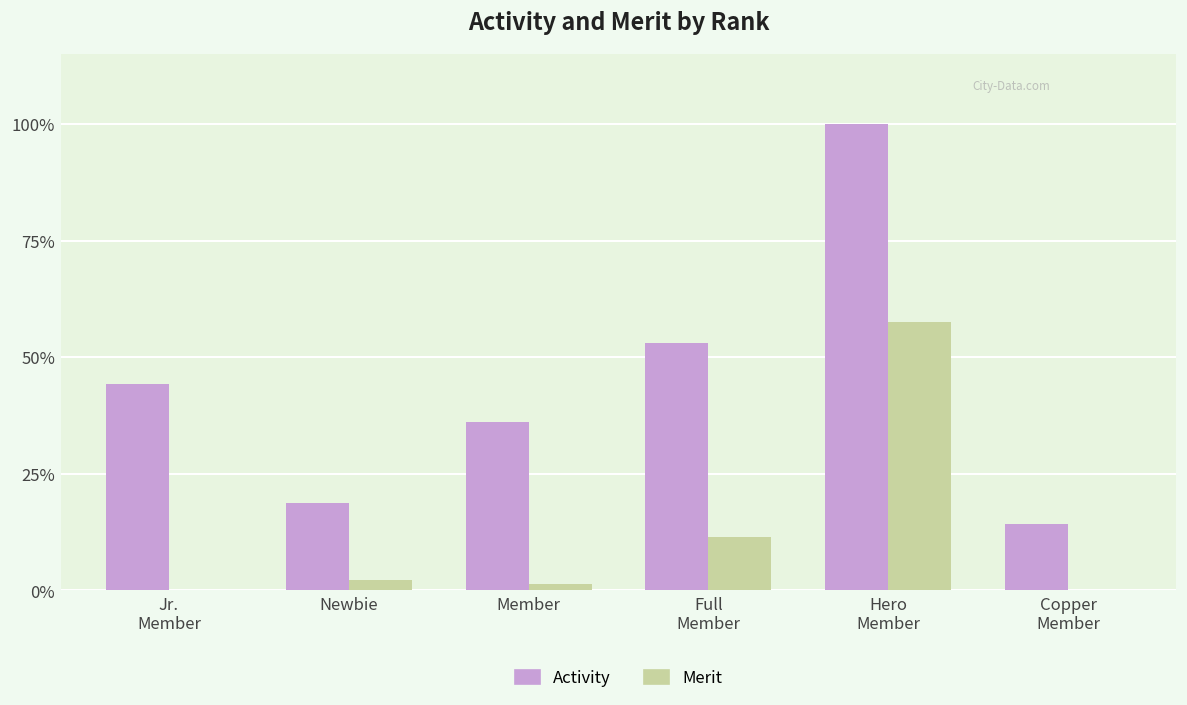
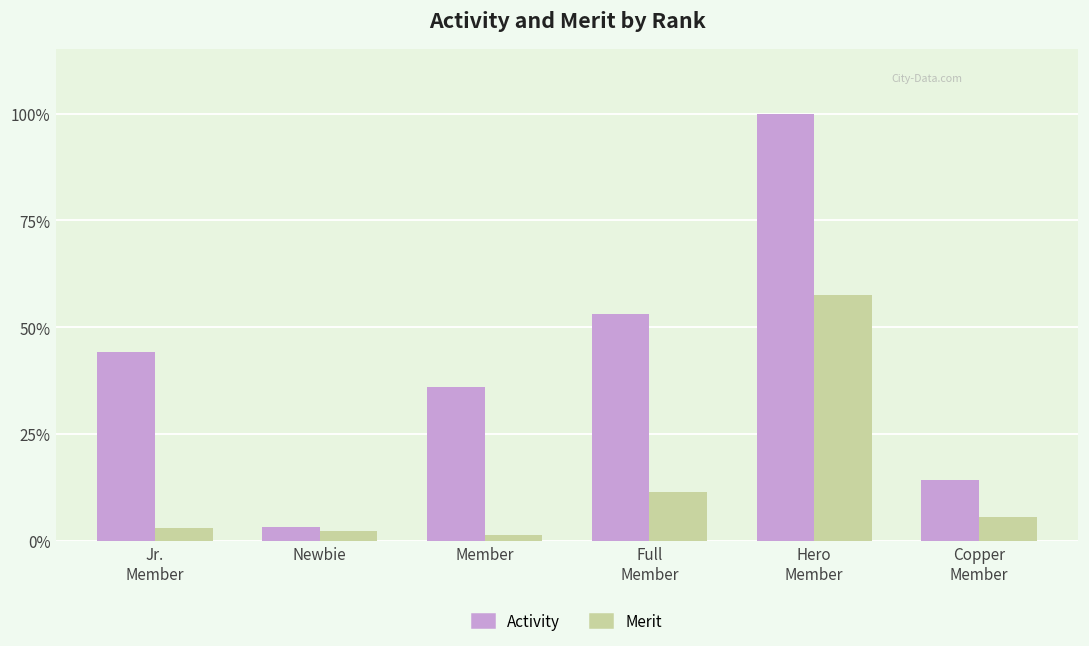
Merit, Jr. Member: 0% -> 3%
Activity, Newbie: 19% -> 3%
Merit, Copper Member: 0% -> 6%
